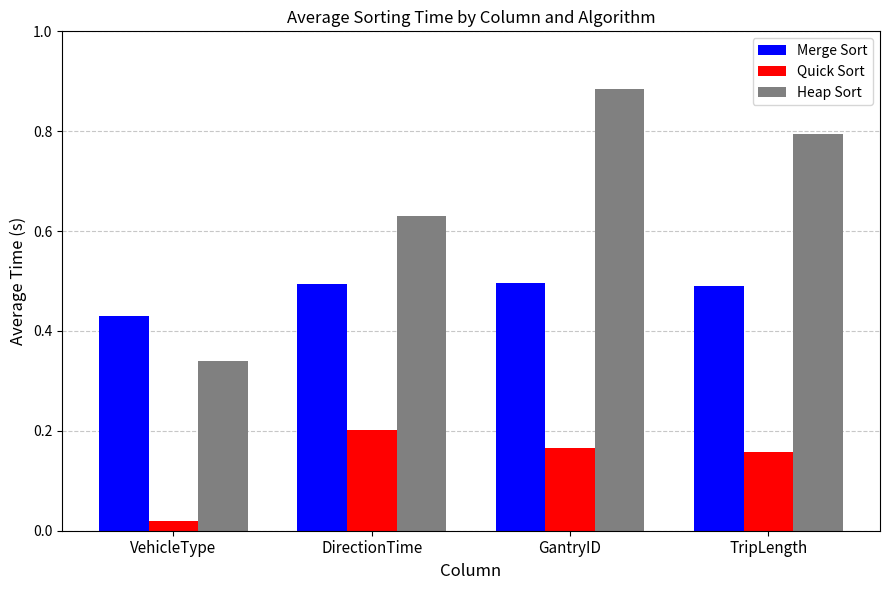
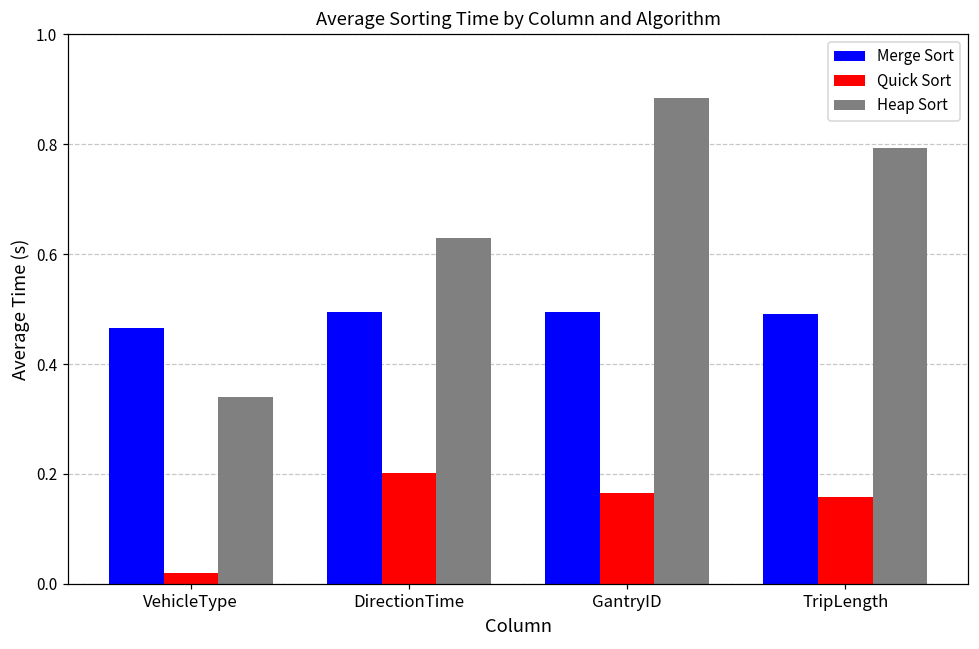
Merge Sort, VehicleType: 0.43 -> 0.47
